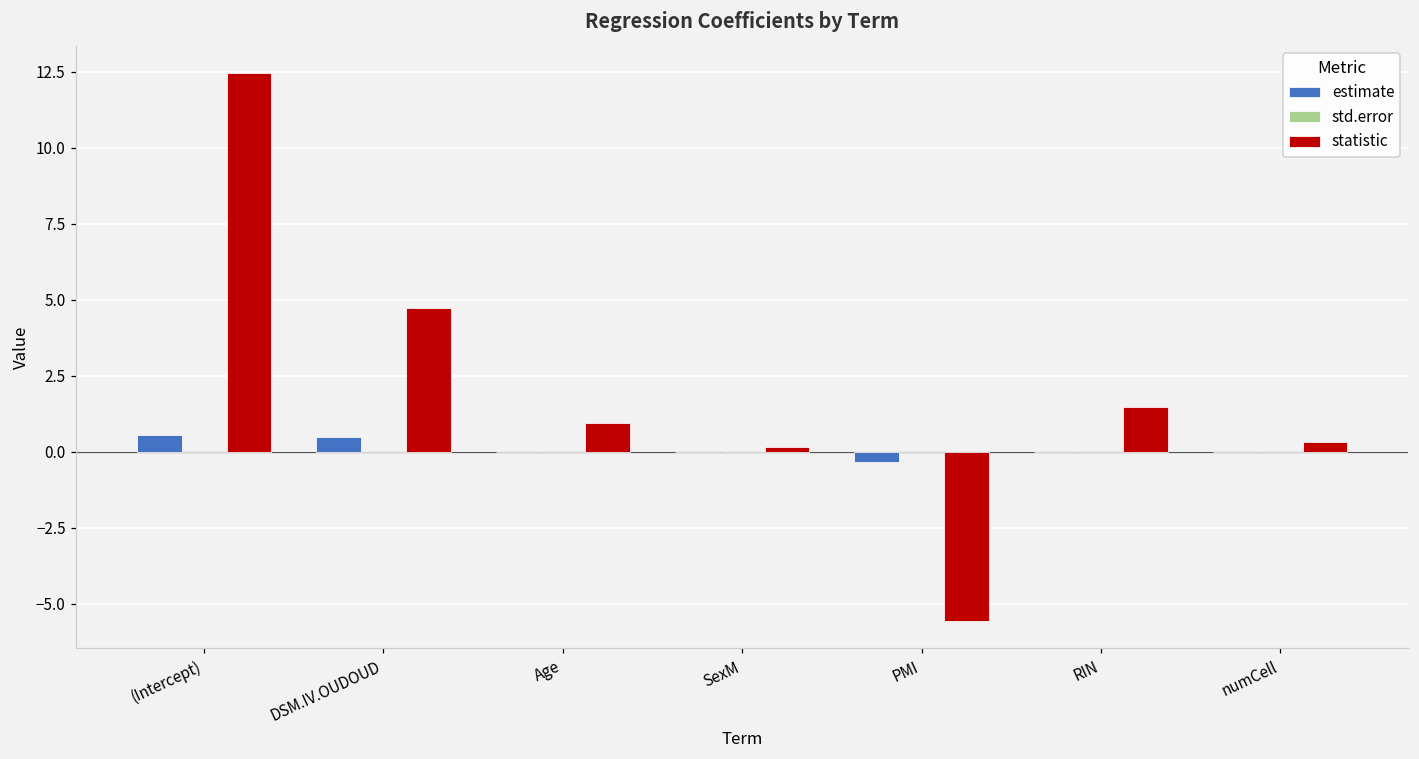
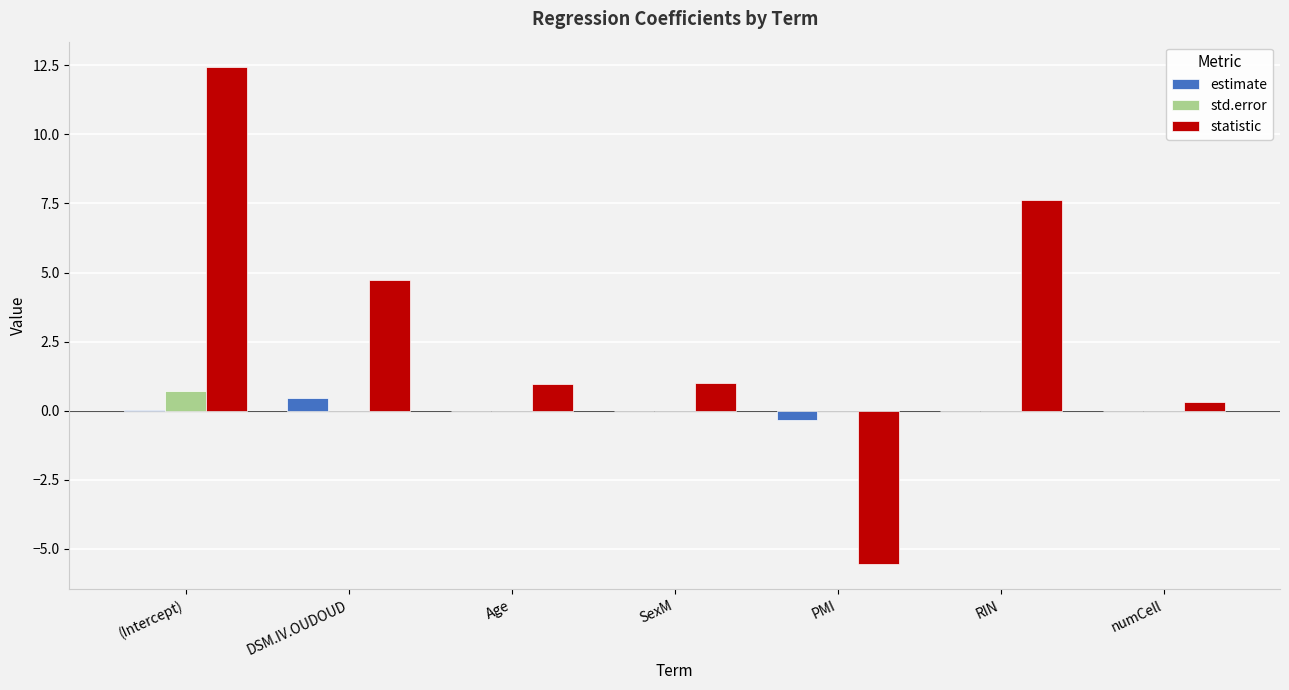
estimate, (Intercept): 0.6 -> 0.0
std.error, (Intercept): 0.0 -> 0.7
statistic, SexM: 0.2 -> 1.0
statistic, RIN: 1.5 -> 7.6
